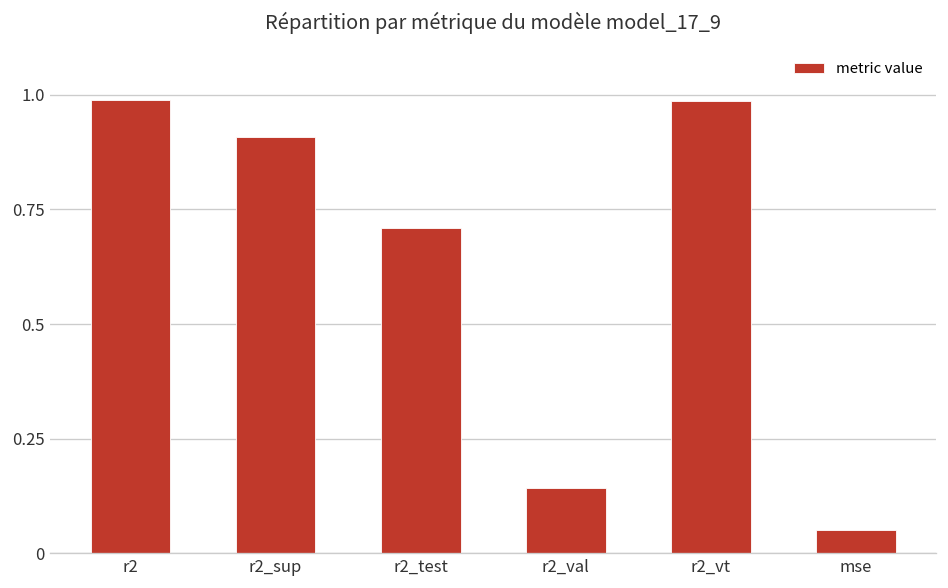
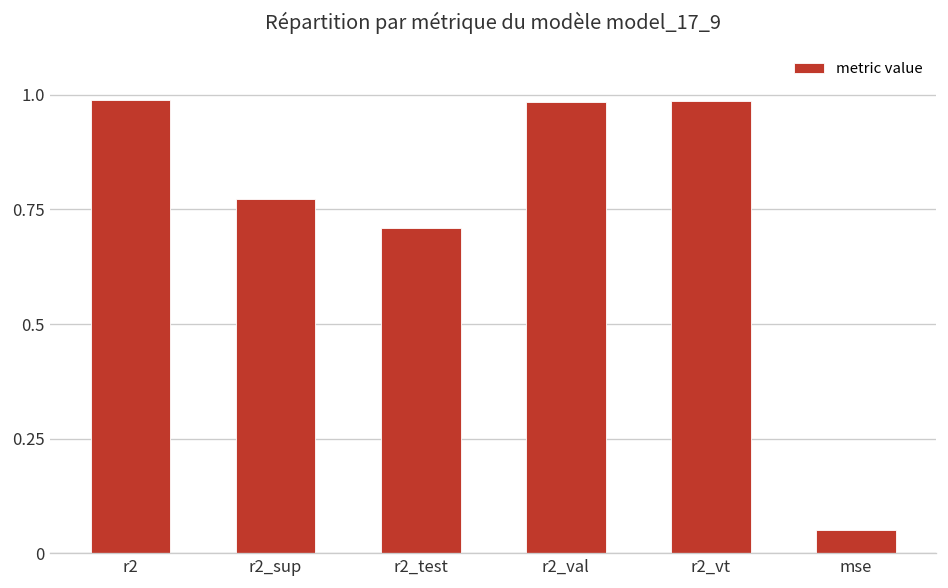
r2_sup: 0.91 -> 0.77
r2_val: 0.14 -> 0.98
